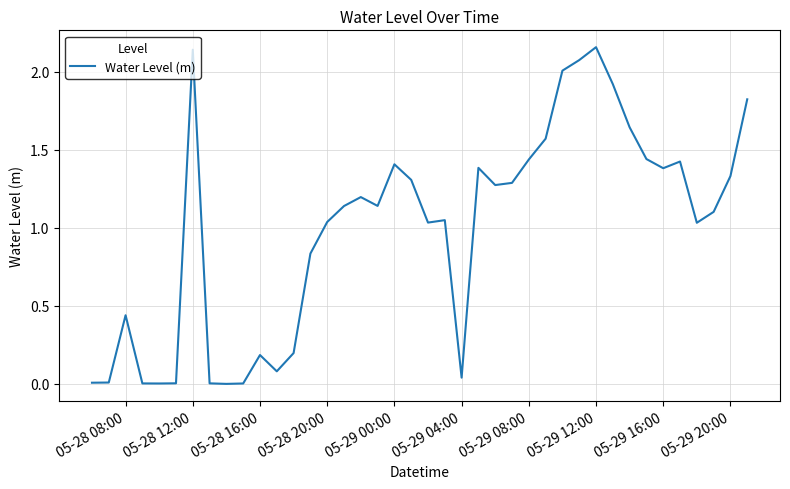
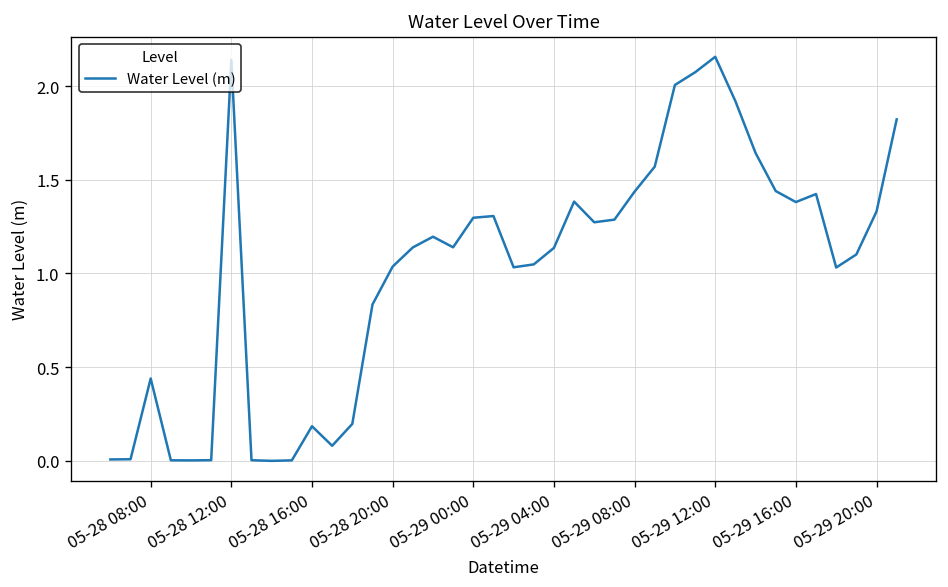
05-29 00:00: 1.41 -> 1.30
05-29 04:00: 0.04 -> 1.14
